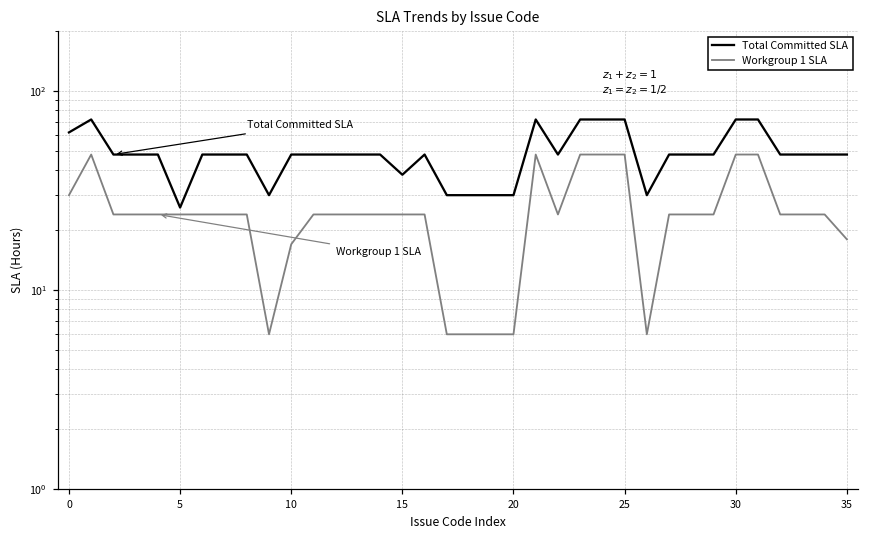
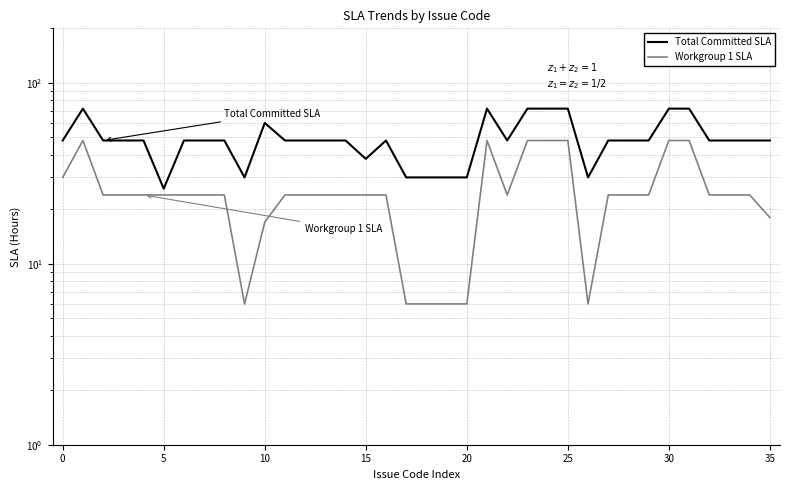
Total Committed SLA, 0: 62 -> 48
Total Committed SLA, 10: 48 -> 60
